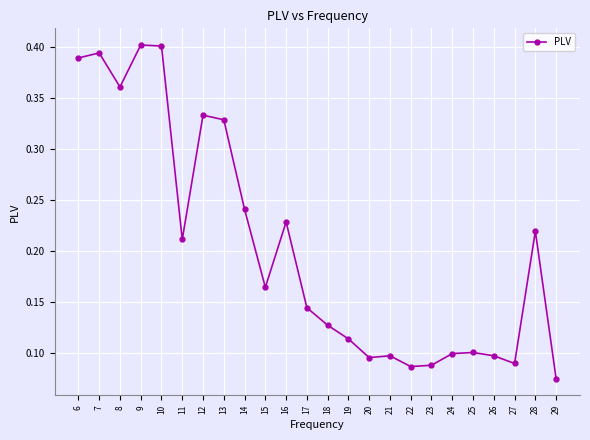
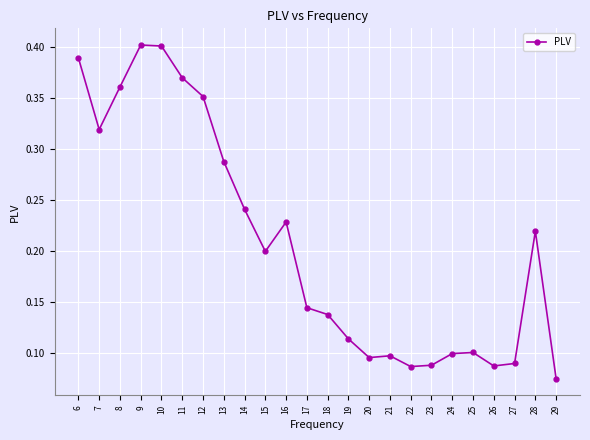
7: 0.394 -> 0.319
11: 0.211 -> 0.369
12: 0.333 -> 0.351
13: 0.328 -> 0.287
15: 0.164 -> 0.199
18: 0.127 -> 0.137
26: 0.097 -> 0.087
